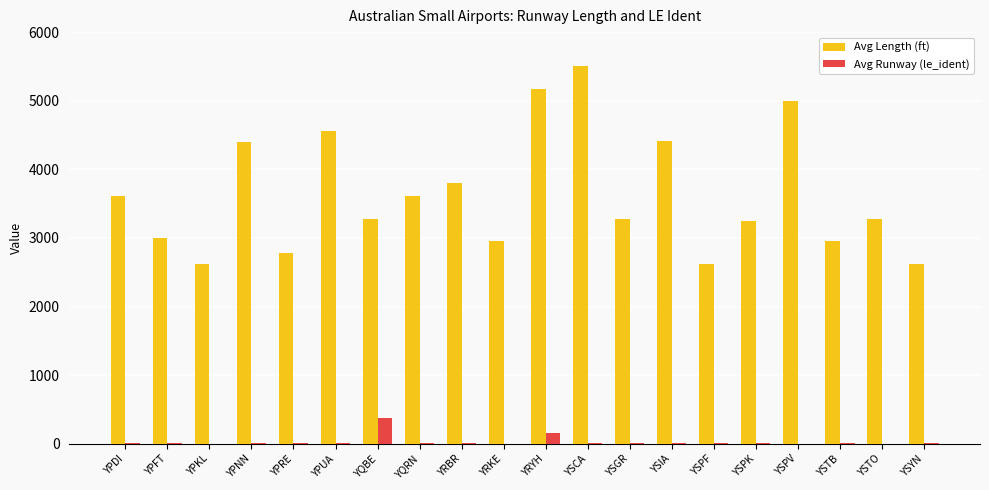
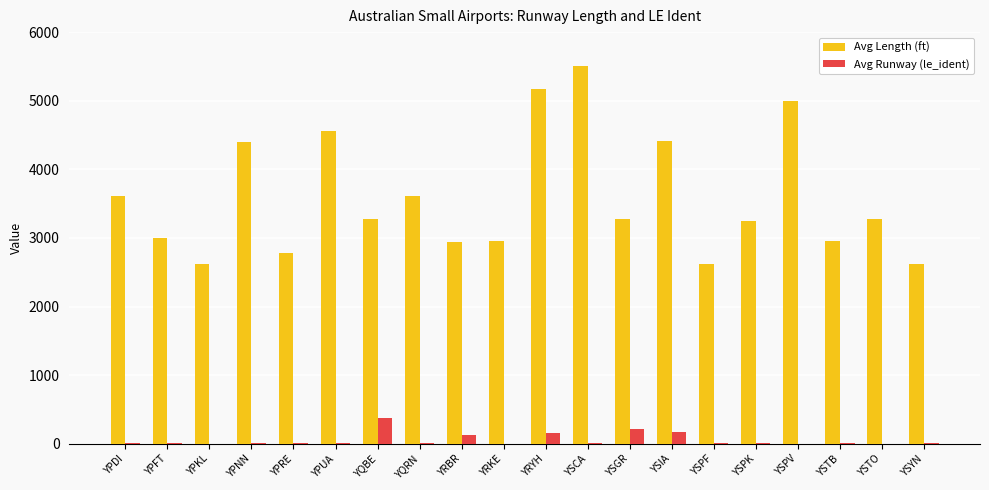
Avg Length (ft), YRBR: 3800 -> 2900
Avg Runway (le_ident), YRBR: 0 -> 100
Avg Runway (le_ident), YSGR: 0 -> 200
Avg Runway (le_ident), YSIA: 0 -> 200
